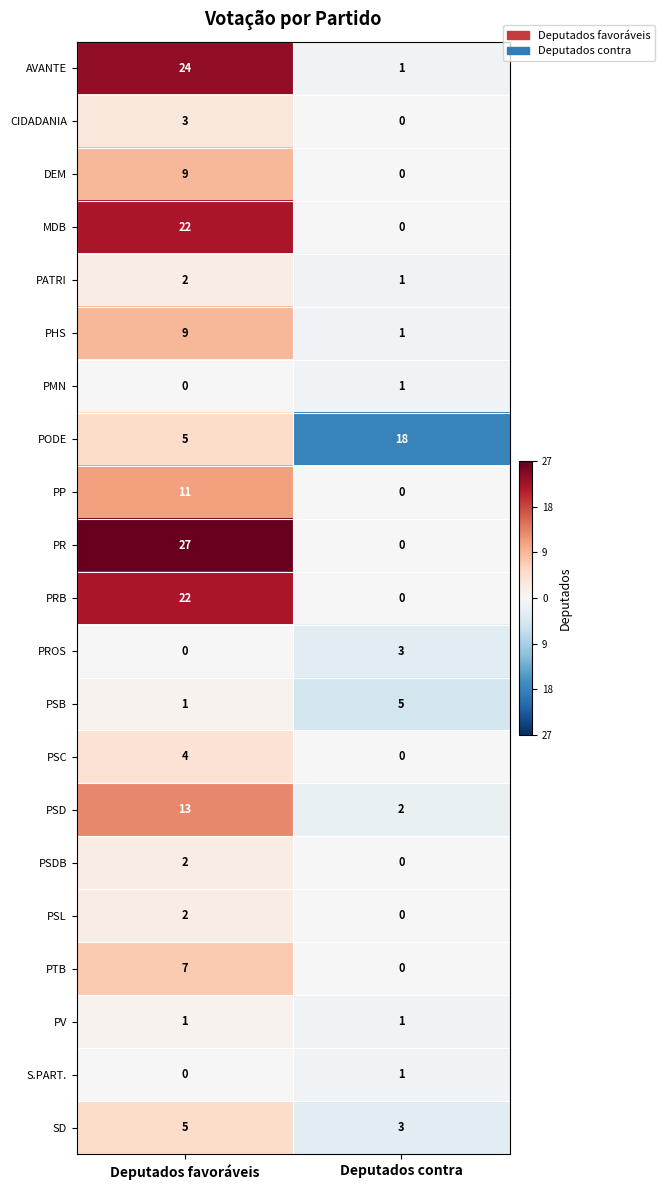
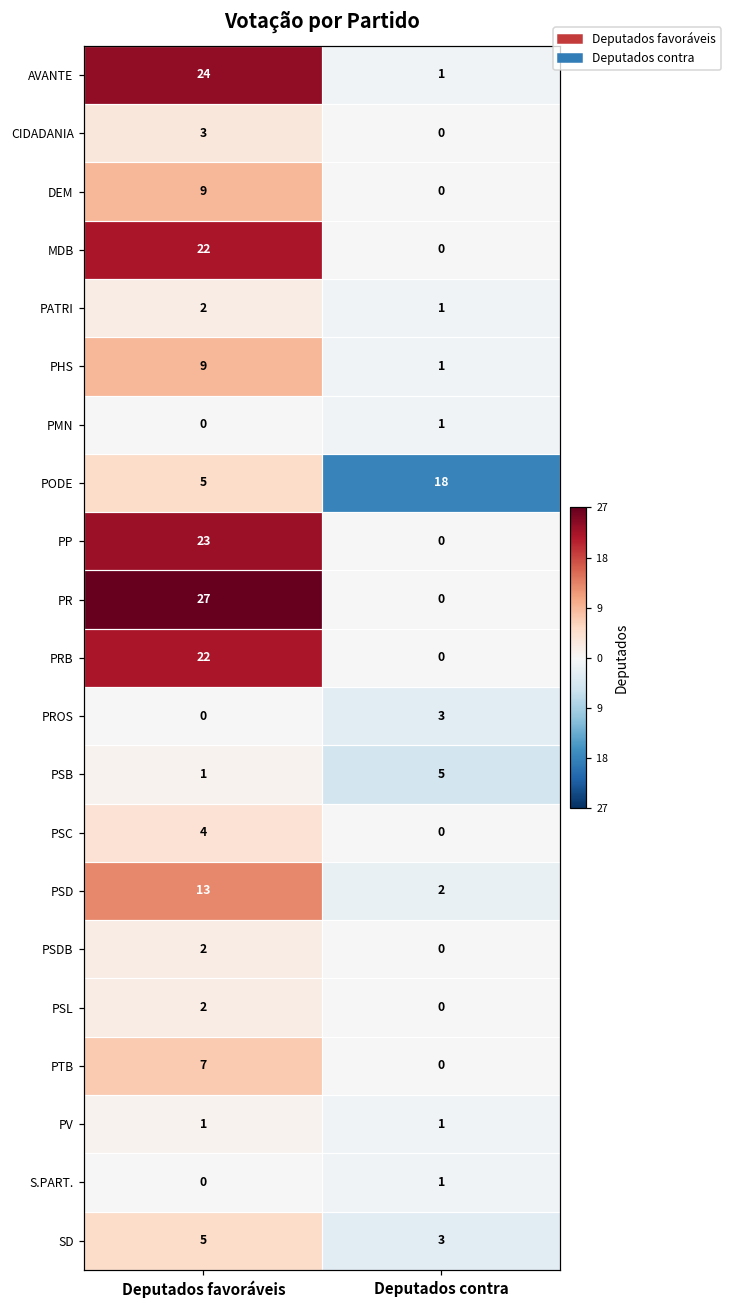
PP, Deputados favoráveis: 11 -> 23
